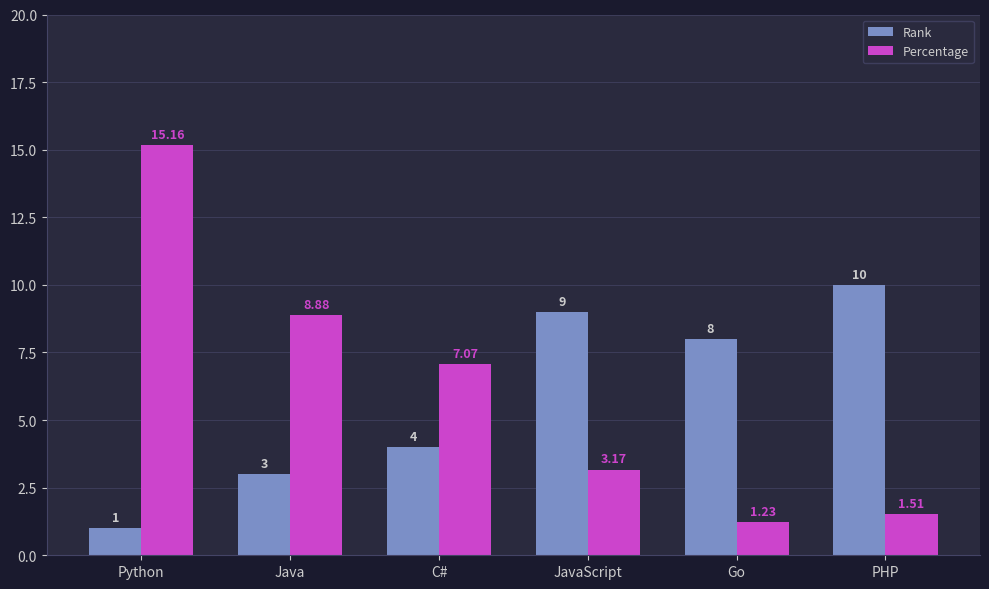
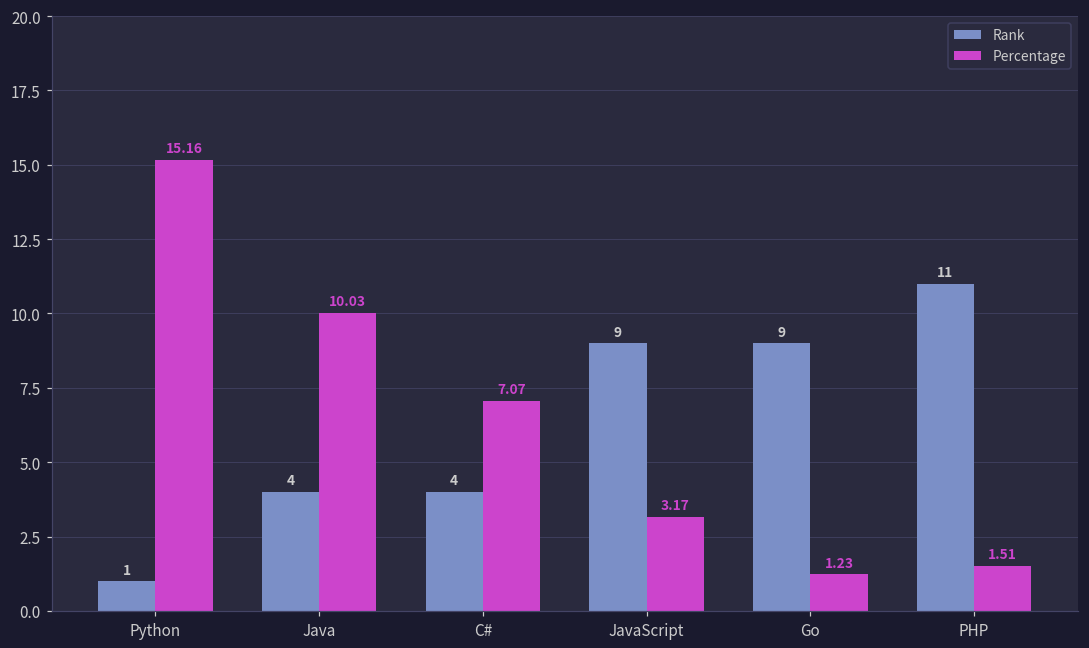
Rank, Java: 3 -> 4
Percentage, Java: 8.88 -> 10.03
Rank, Go: 8 -> 9
Rank, PHP: 10 -> 11
